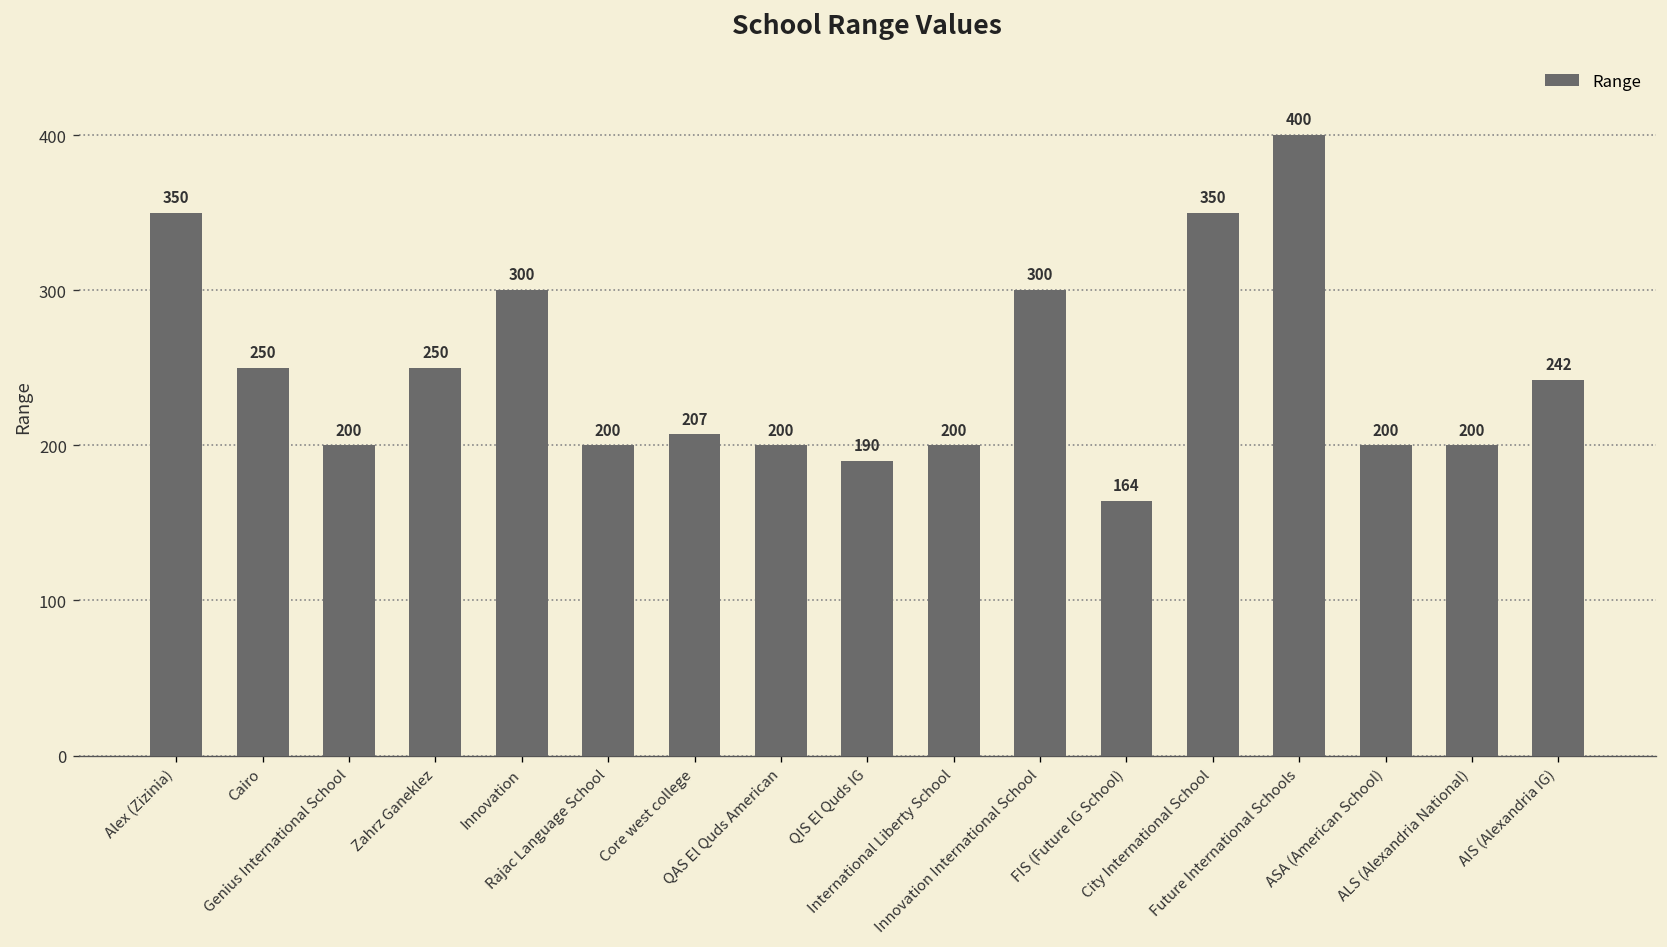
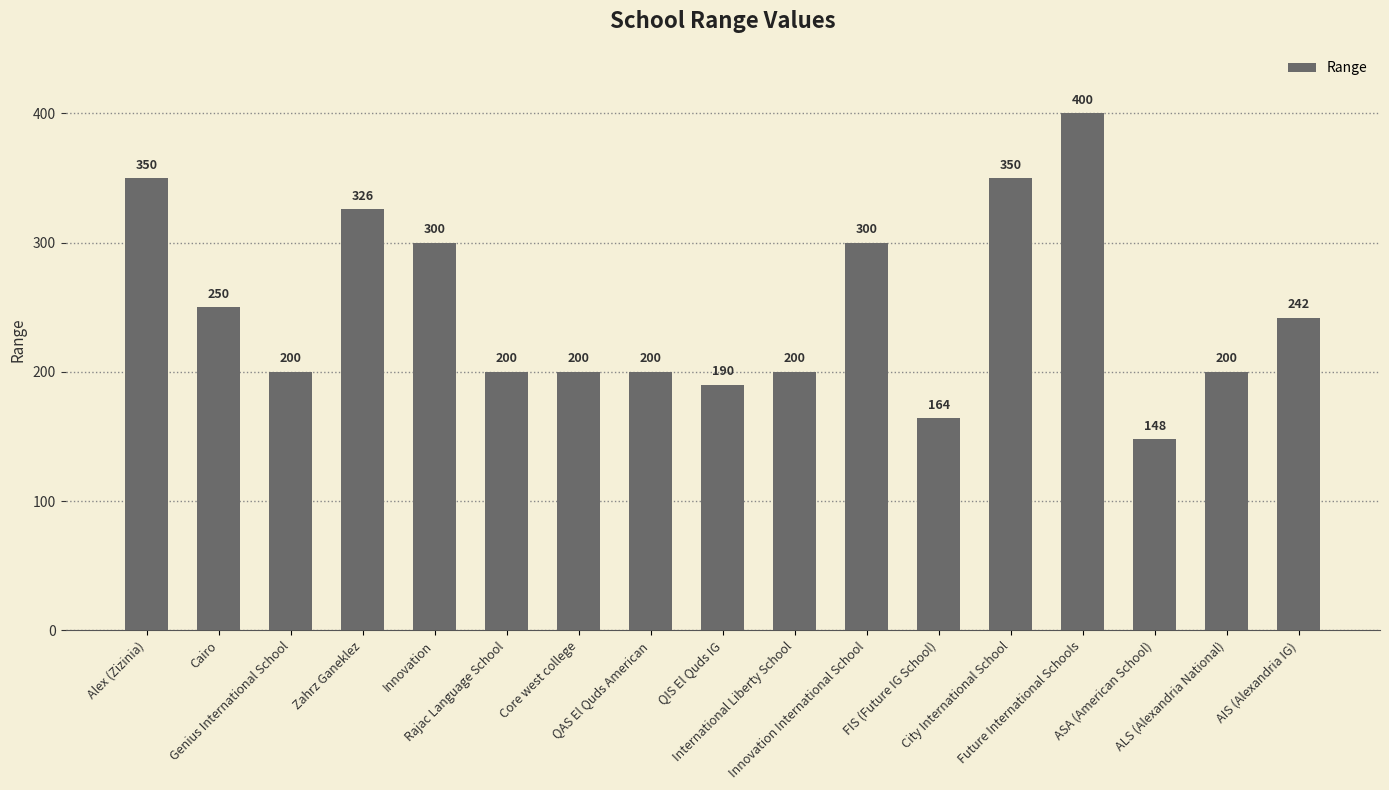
Zahrz Ganeklez: 250 -> 326
Core west college: 207 -> 200
ASA (American School): 200 -> 148
